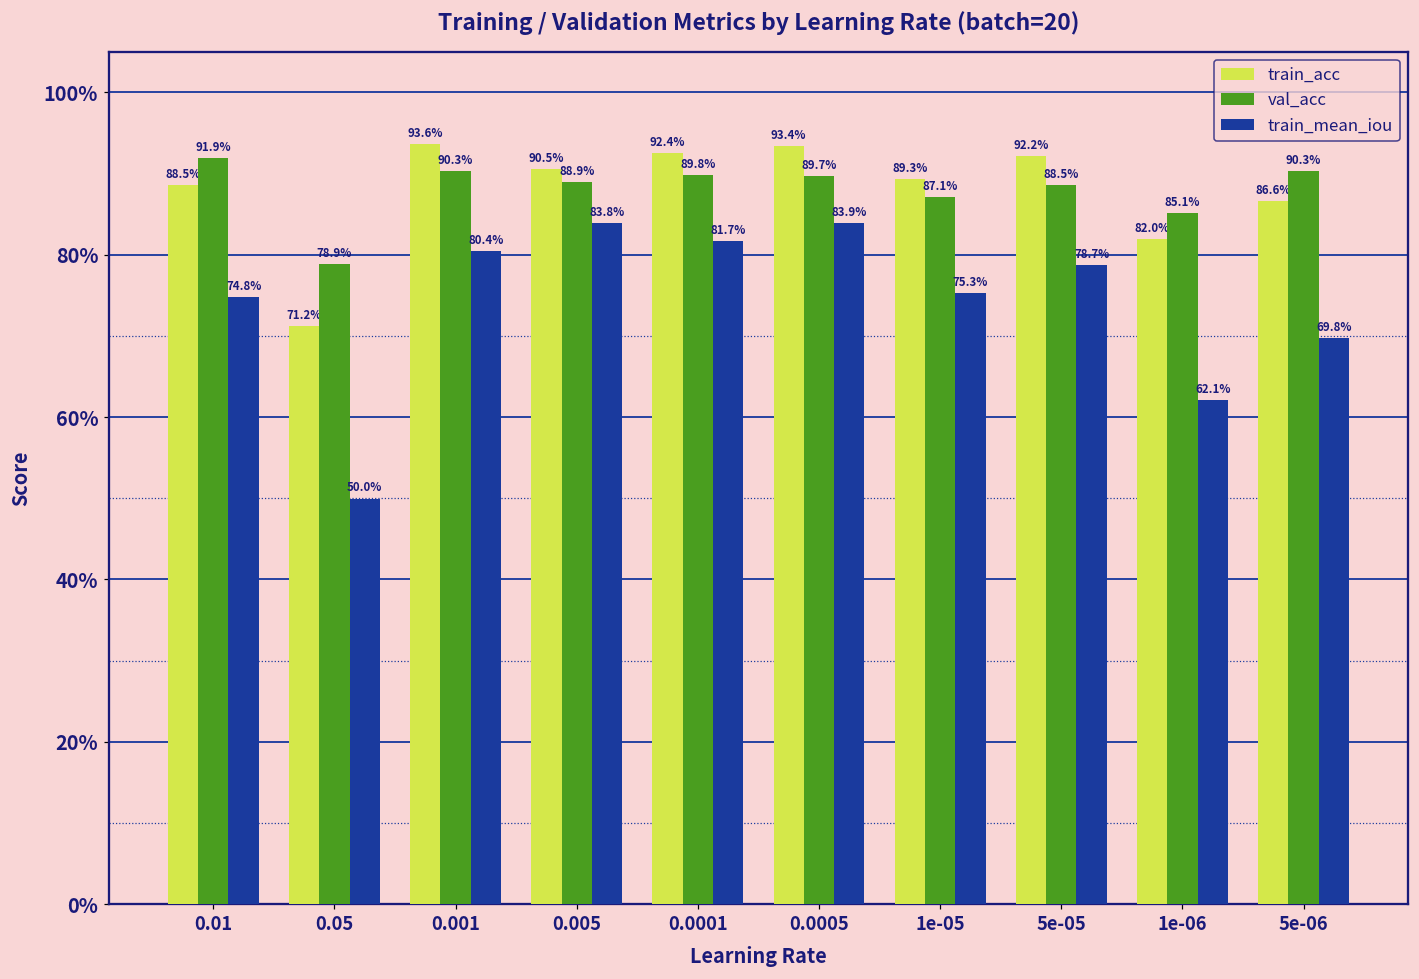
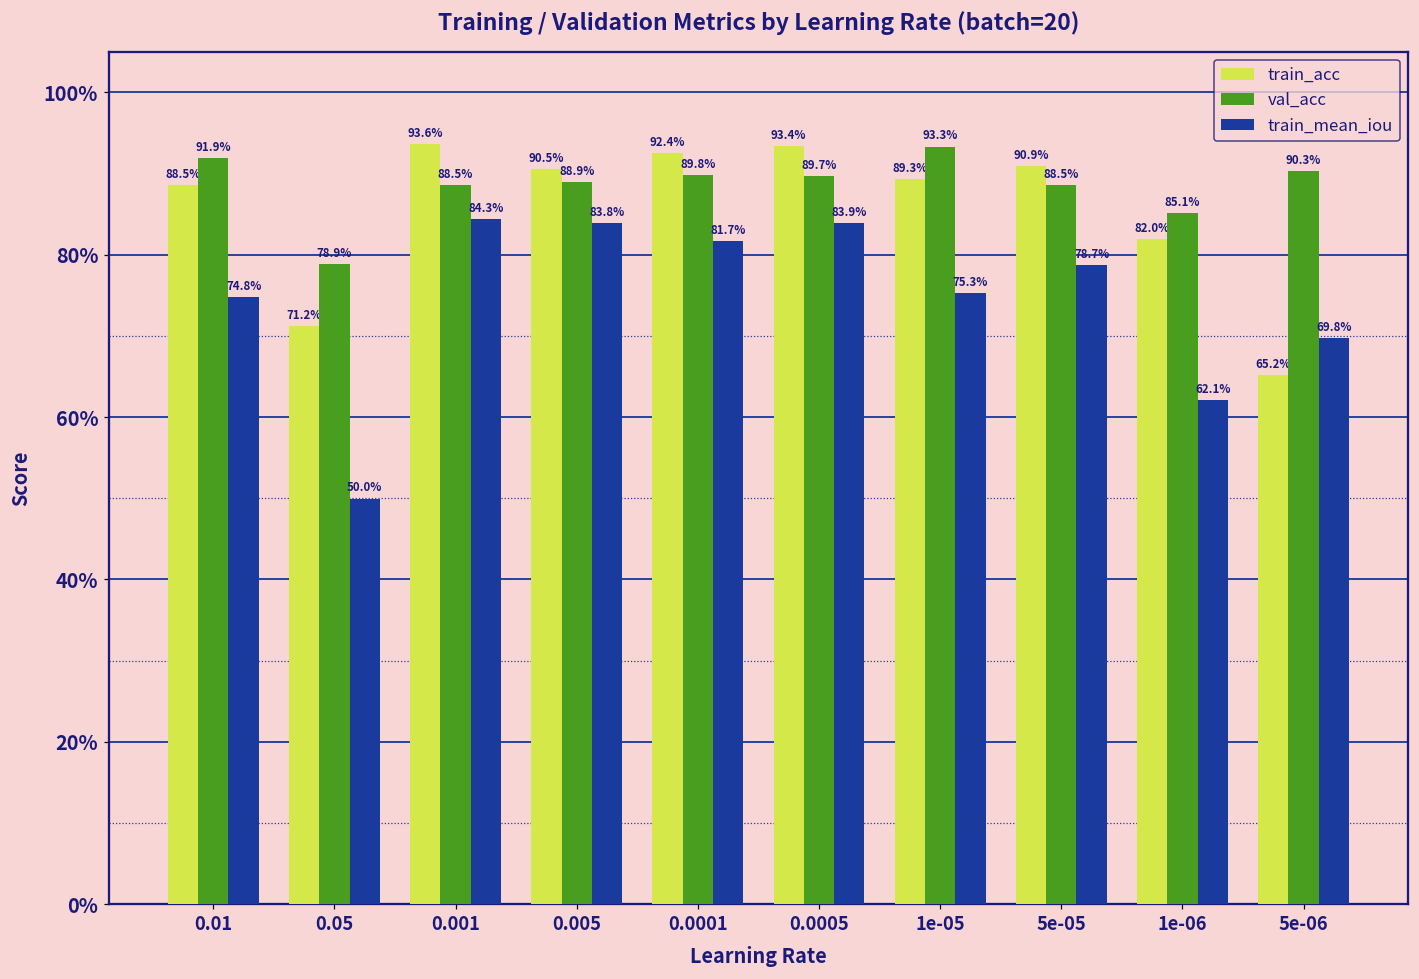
val_acc, 0.001: 90.3% -> 88.5%
train_mean_iou, 0.001: 80.4% -> 84.3%
val_acc, 1e-05: 87.1% -> 93.3%
train_acc, 5e-05: 92.2% -> 90.9%
train_acc, 5e-06: 86.6% -> 65.2%
